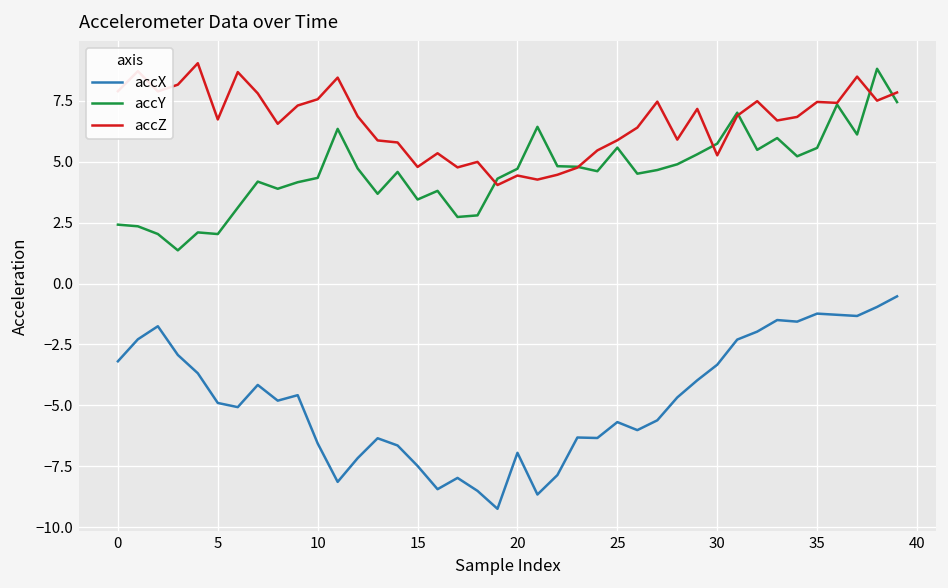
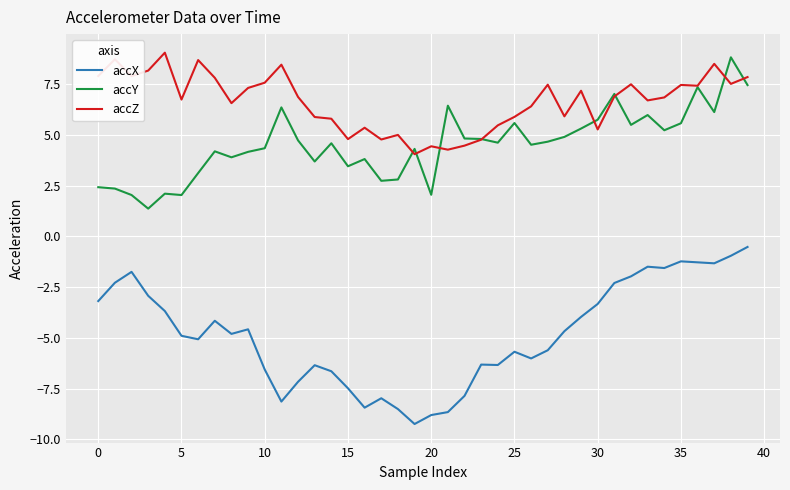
accX, 20: -6.9 -> -8.8
accY, 20: 4.7 -> 2.0
